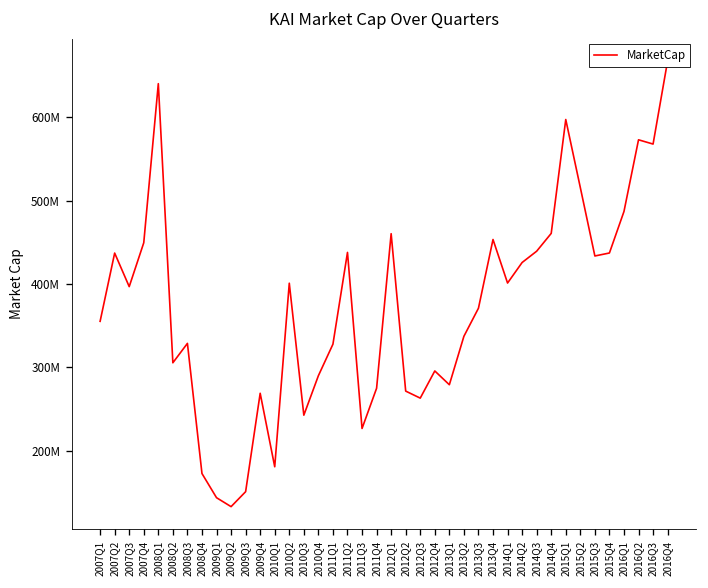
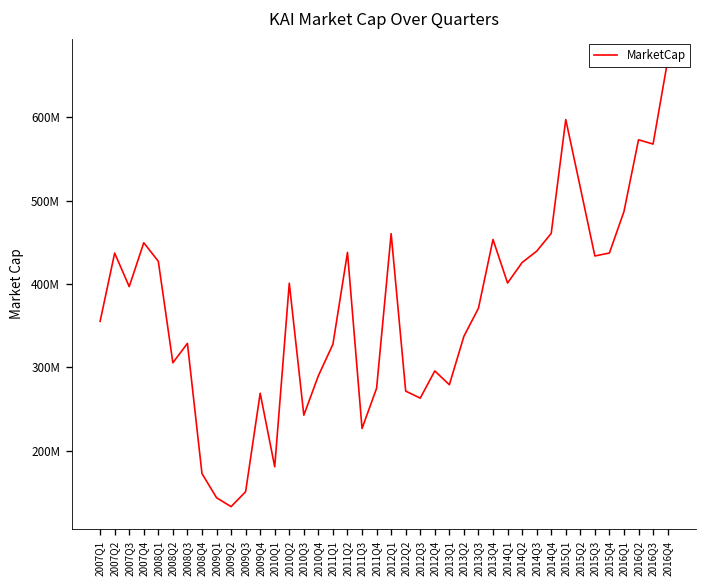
2008Q1: 640000000 -> 430000000
